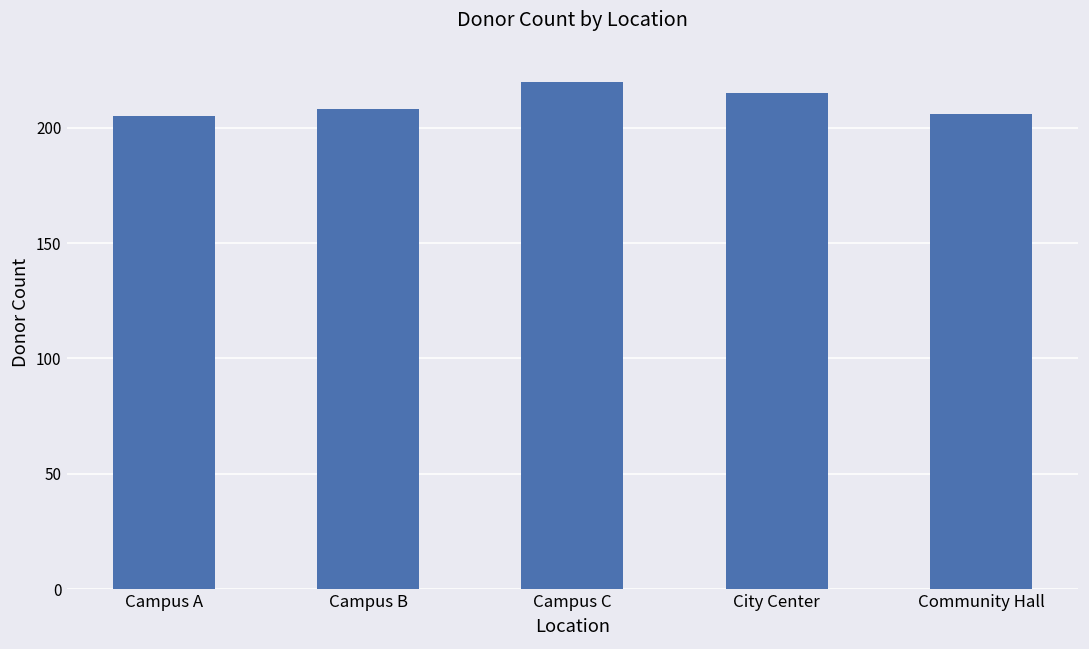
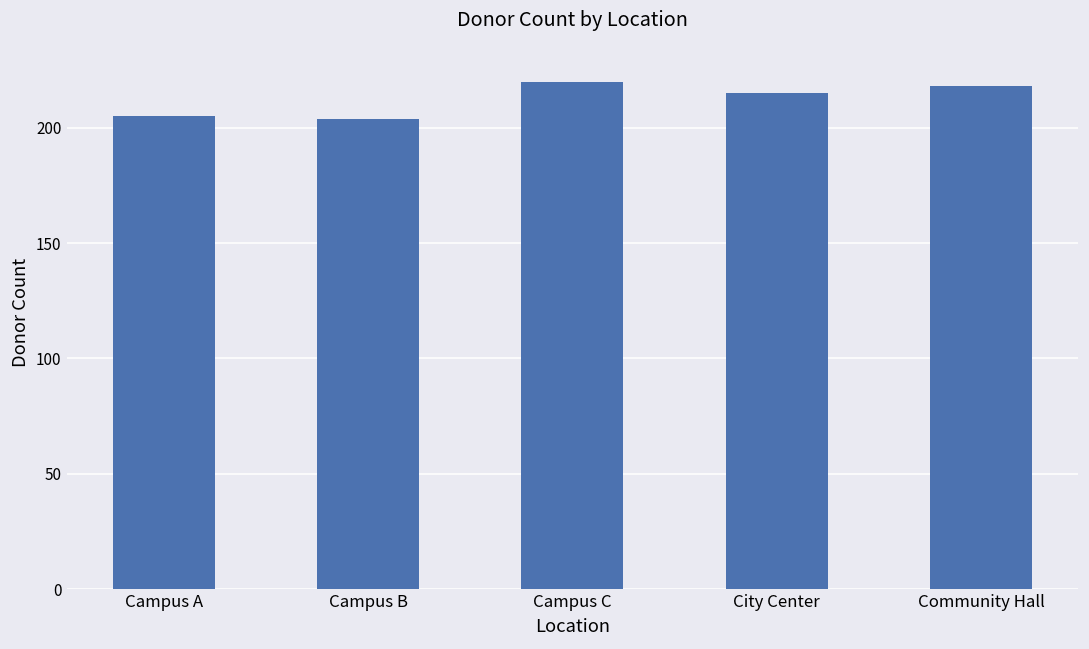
Campus B: 208 -> 204
Community Hall: 206 -> 218
